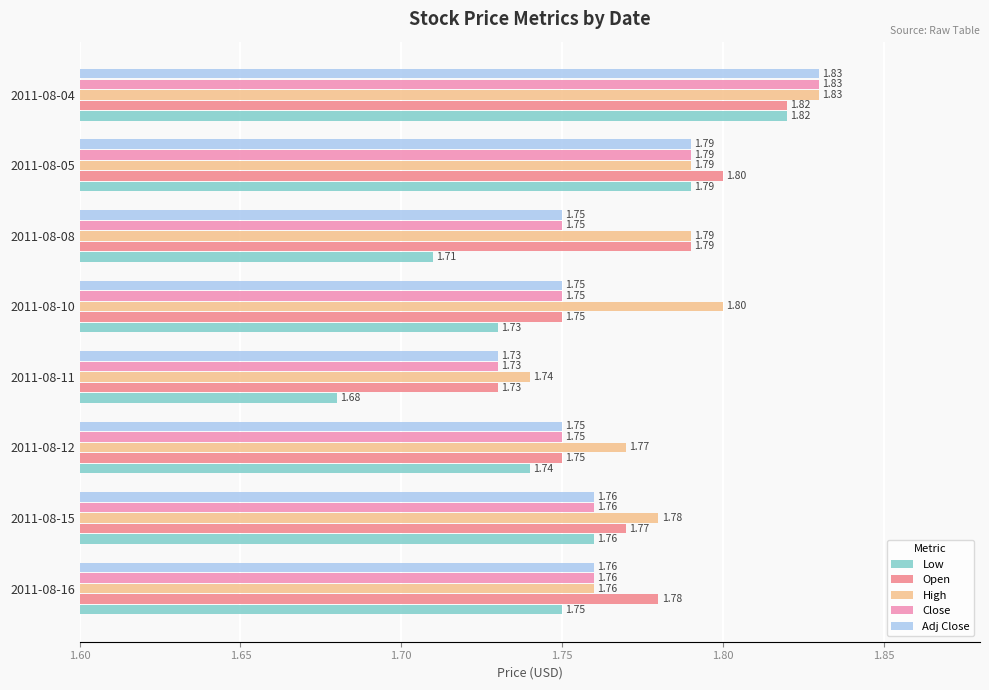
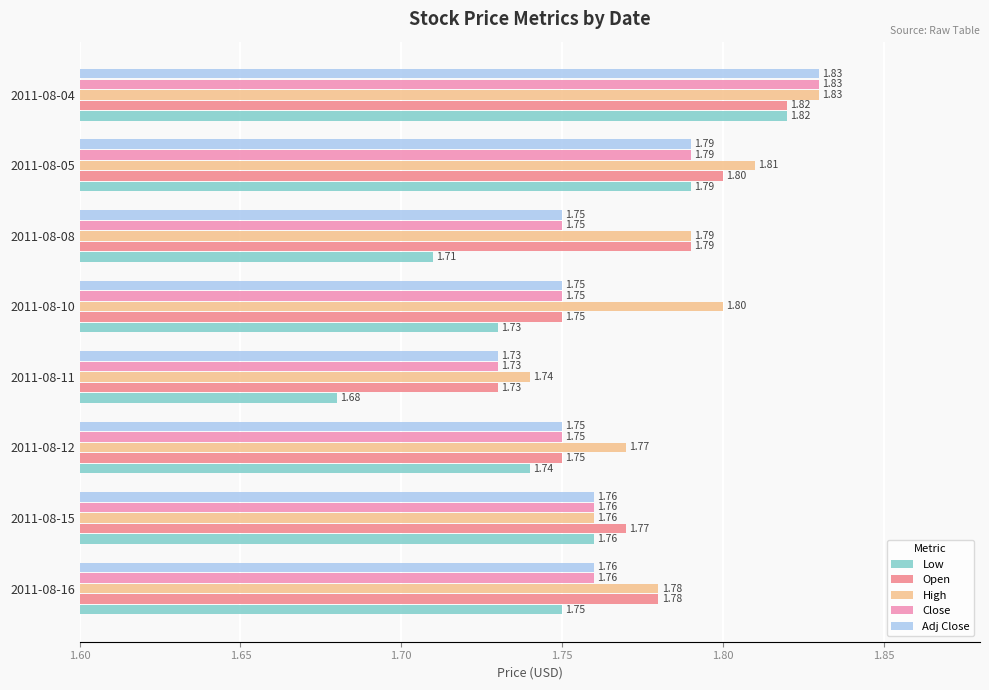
High, 2011-08-05: 1.79 -> 1.81
High, 2011-08-15: 1.78 -> 1.76
High, 2011-08-16: 1.76 -> 1.78
